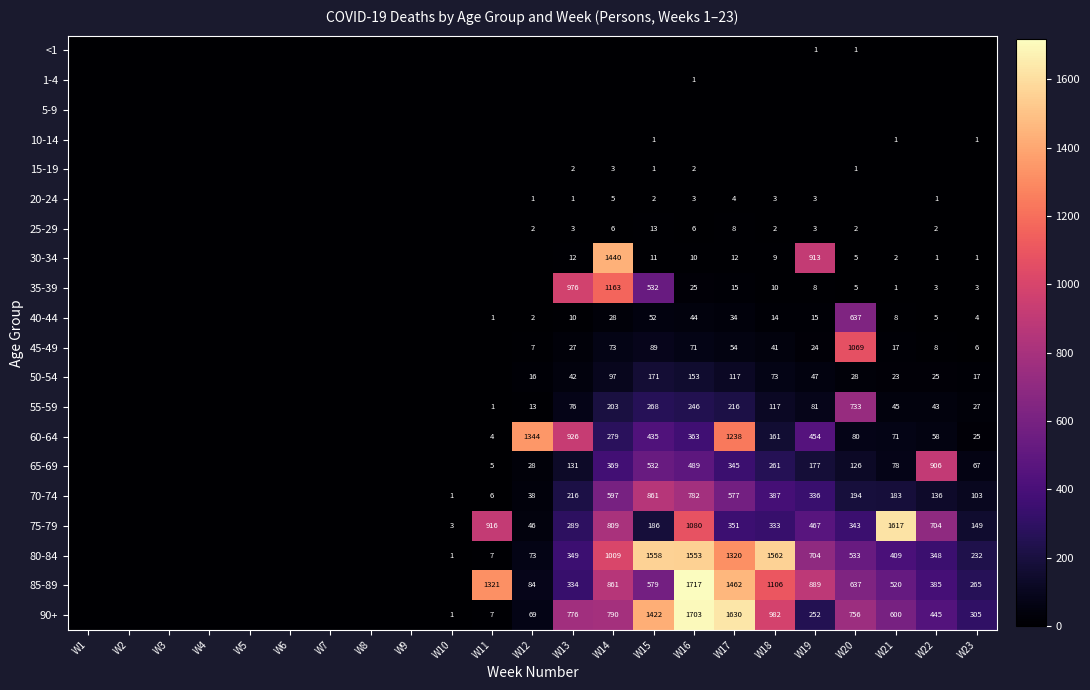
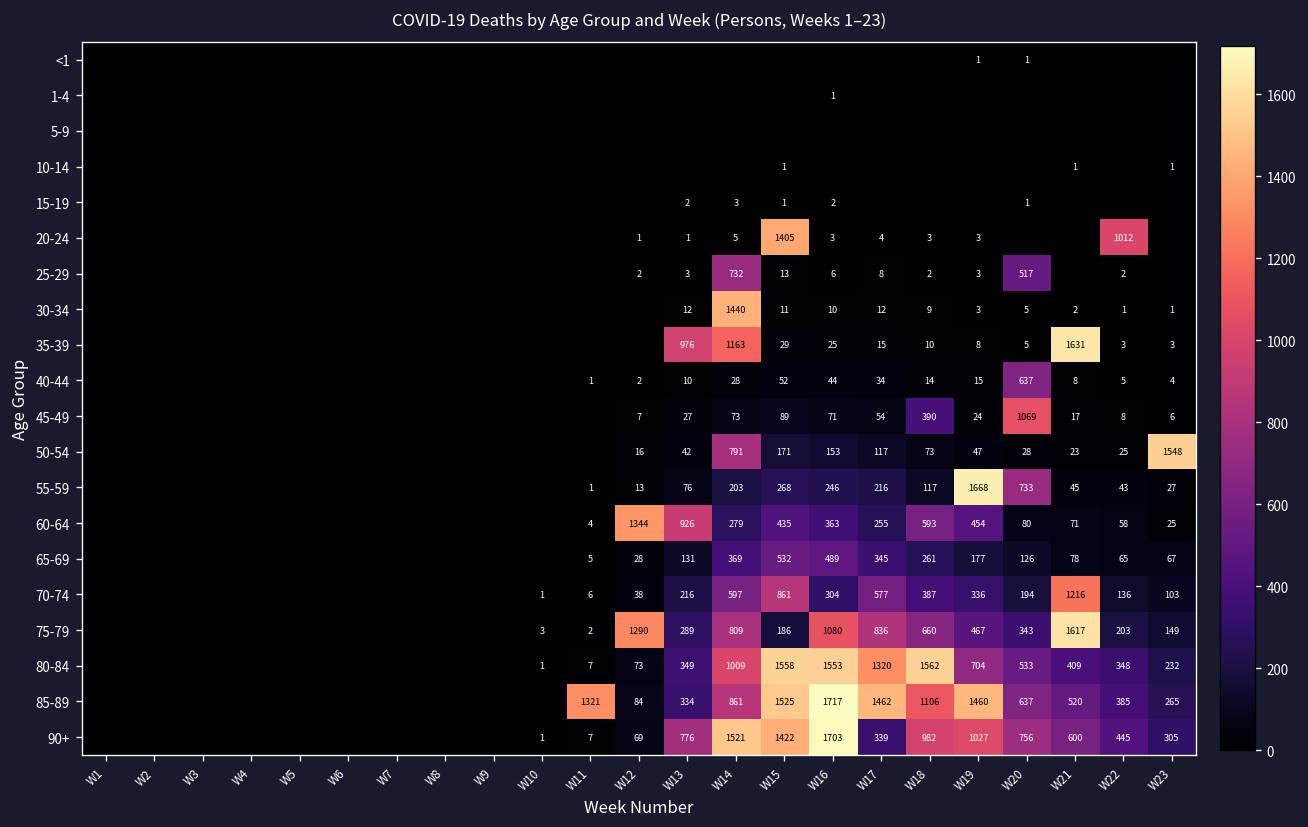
20-24, W15: 2 -> 1405
20-24, W22: 1 -> 1012
25-29, W14: 6 -> 732
25-29, W20: 2 -> 517
30-34, W19: 913 -> 3
35-39, W15: 532 -> 29
35-39, W21: 1 -> 1631
45-49, W18: 41 -> 390
50-54, W14: 97 -> 791
50-54, W23: 17 -> 1548
55-59, W19: 81 -> 1668
60-64, W17: 1238 -> 255
60-64, W18: 161 -> 593
65-69, W22: 906 -> 65
70-74, W16: 782 -> 304
70-74, W21: 183 -> 1216
75-79, W11: 916 -> 2
75-79, W12: 46 -> 1290
75-79, W17: 351 -> 836
75-79, W18: 333 -> 660
75-79, W22: 704 -> 203
85-89, W15: 579 -> 1525
85-89, W19: 889 -> 1460
90+, W14: 790 -> 1521
90+, W17: 1630 -> 339
90+, W19: 252 -> 1027
